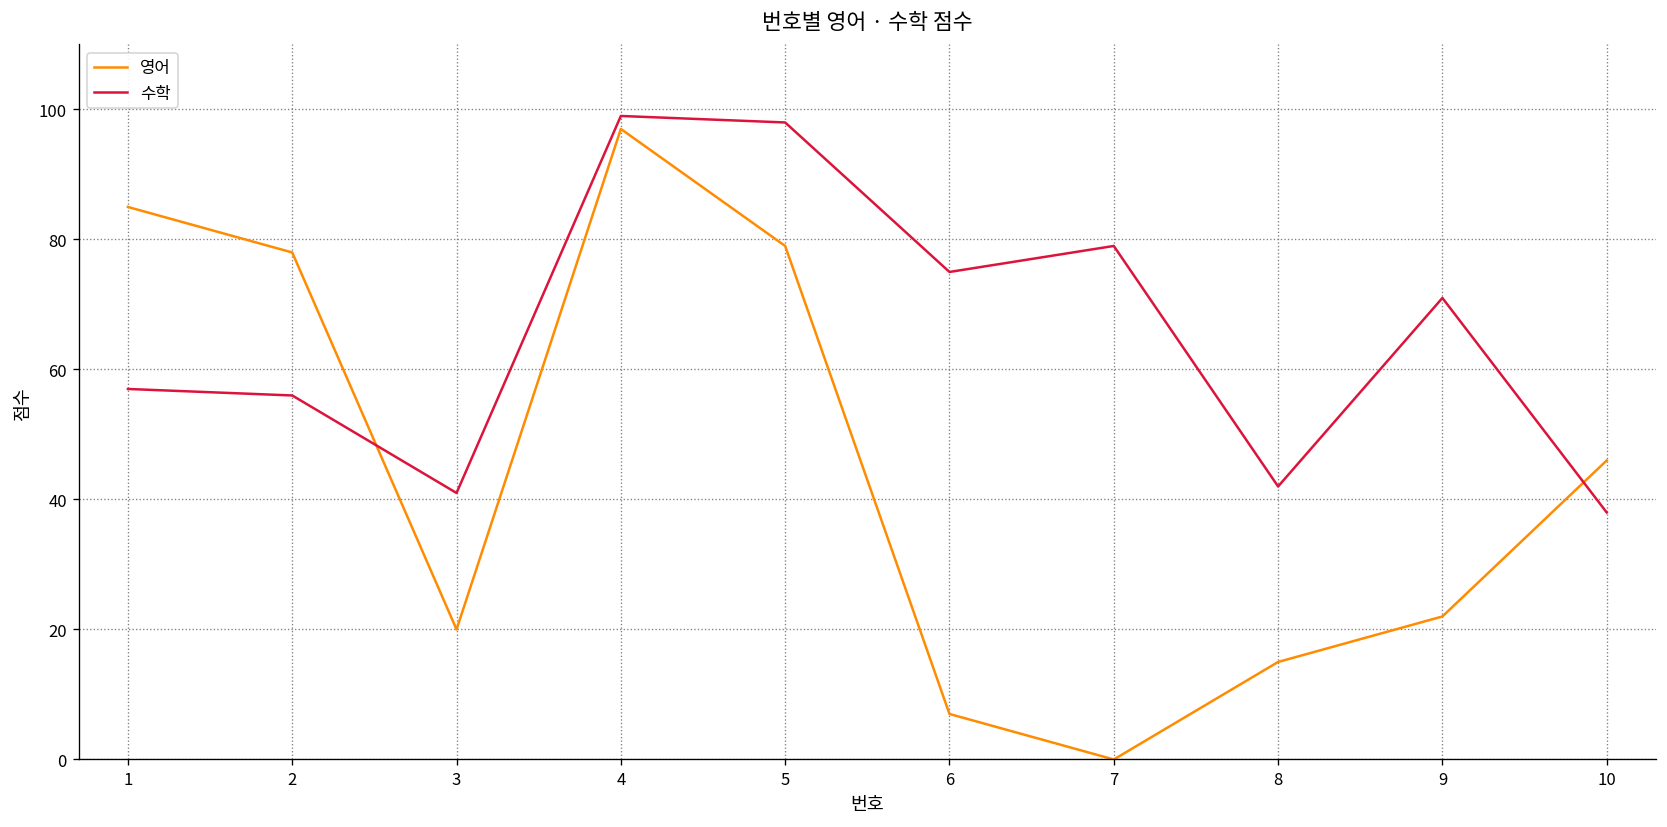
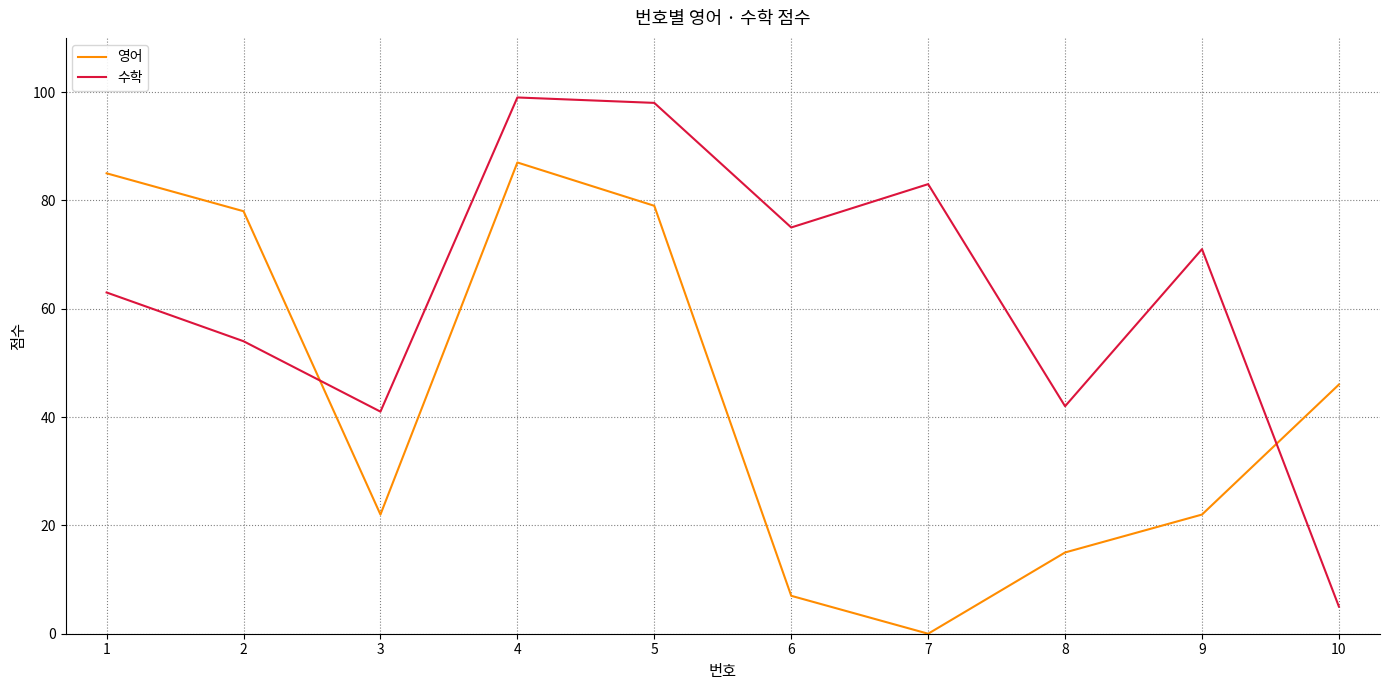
수학, 1: 57 -> 63
수학, 2: 56 -> 54
영어, 3: 20 -> 22
영어, 4: 97 -> 87
수학, 7: 79 -> 83
수학, 10: 38 -> 5
